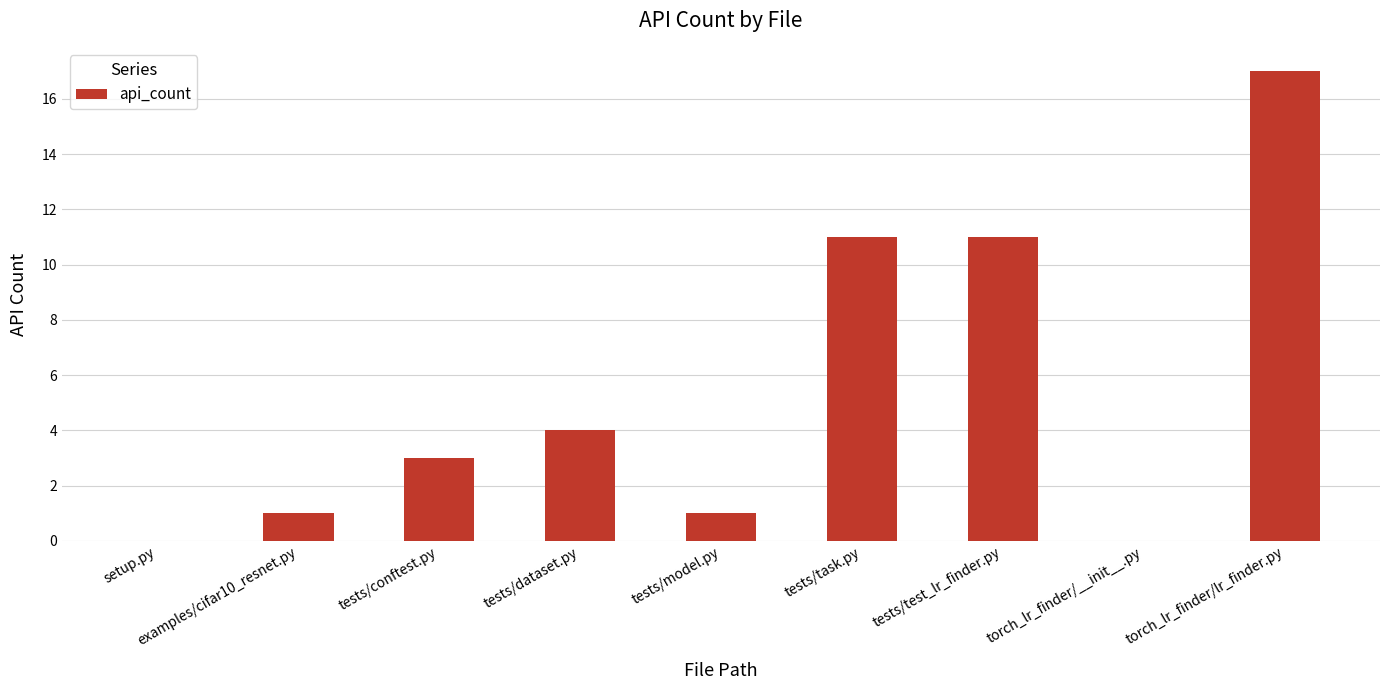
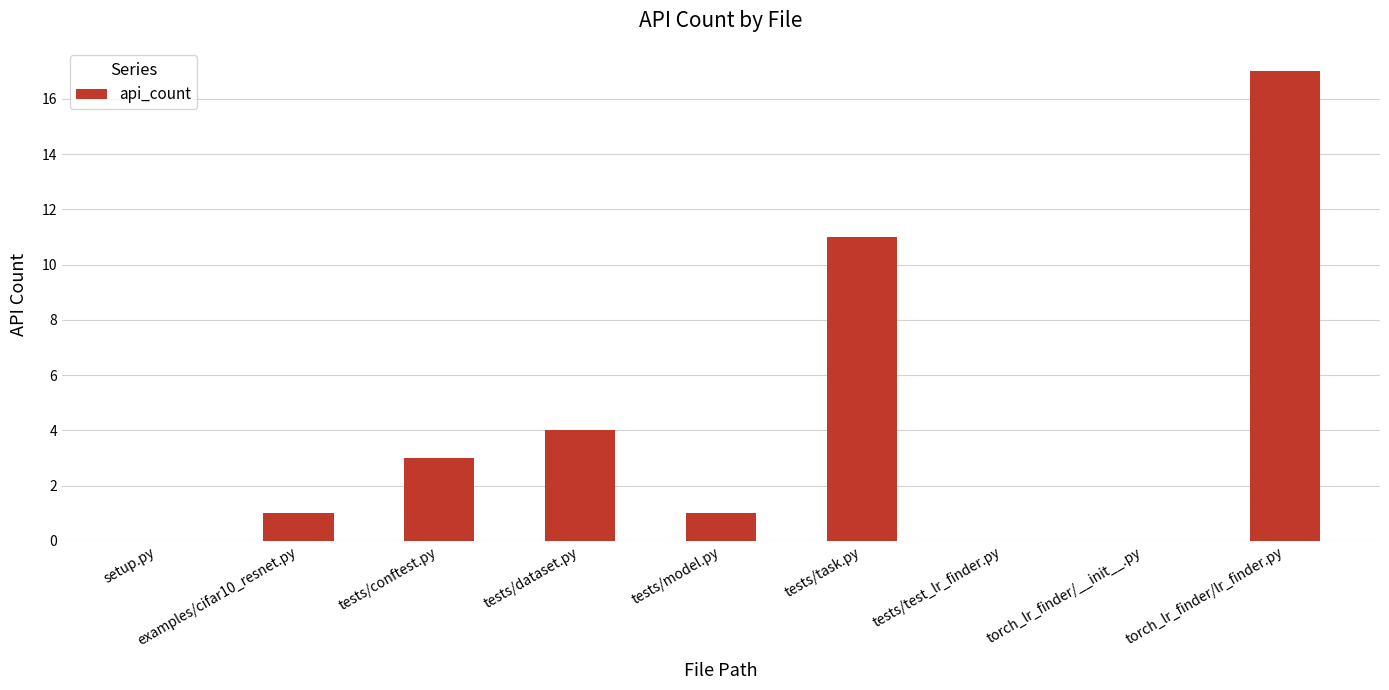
tests/test_lr_finder.py: 11 -> 0
